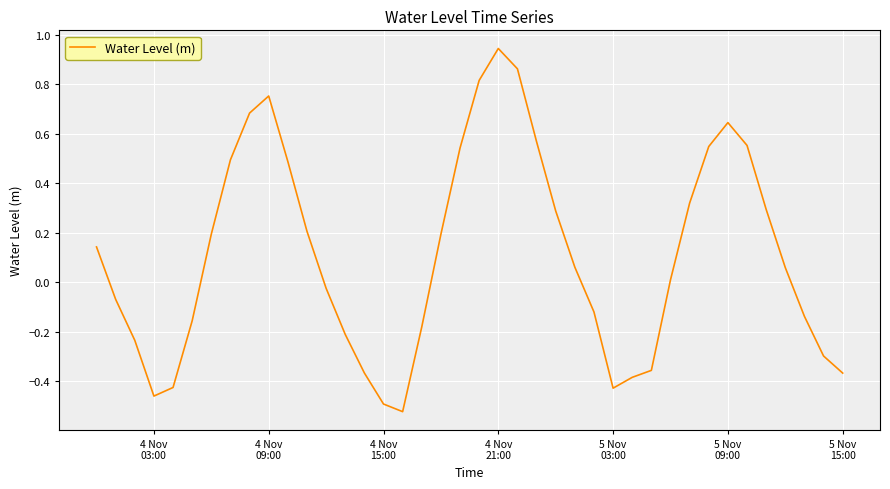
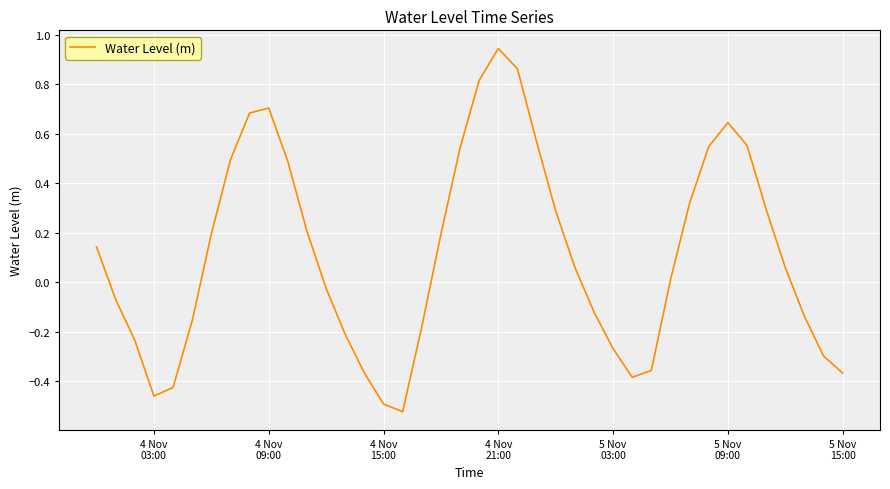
4 Nov 09:00: 0.75 -> 0.70
5 Nov 03:00: -0.43 -> -0.27
